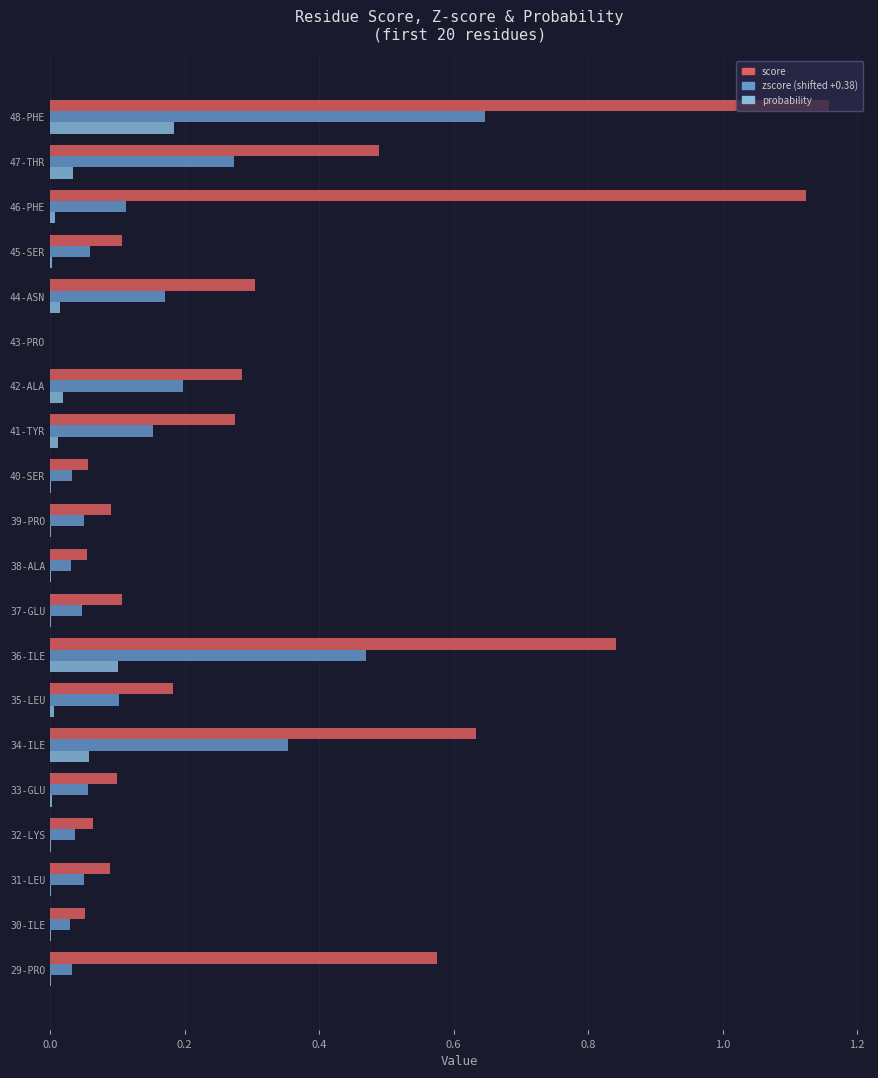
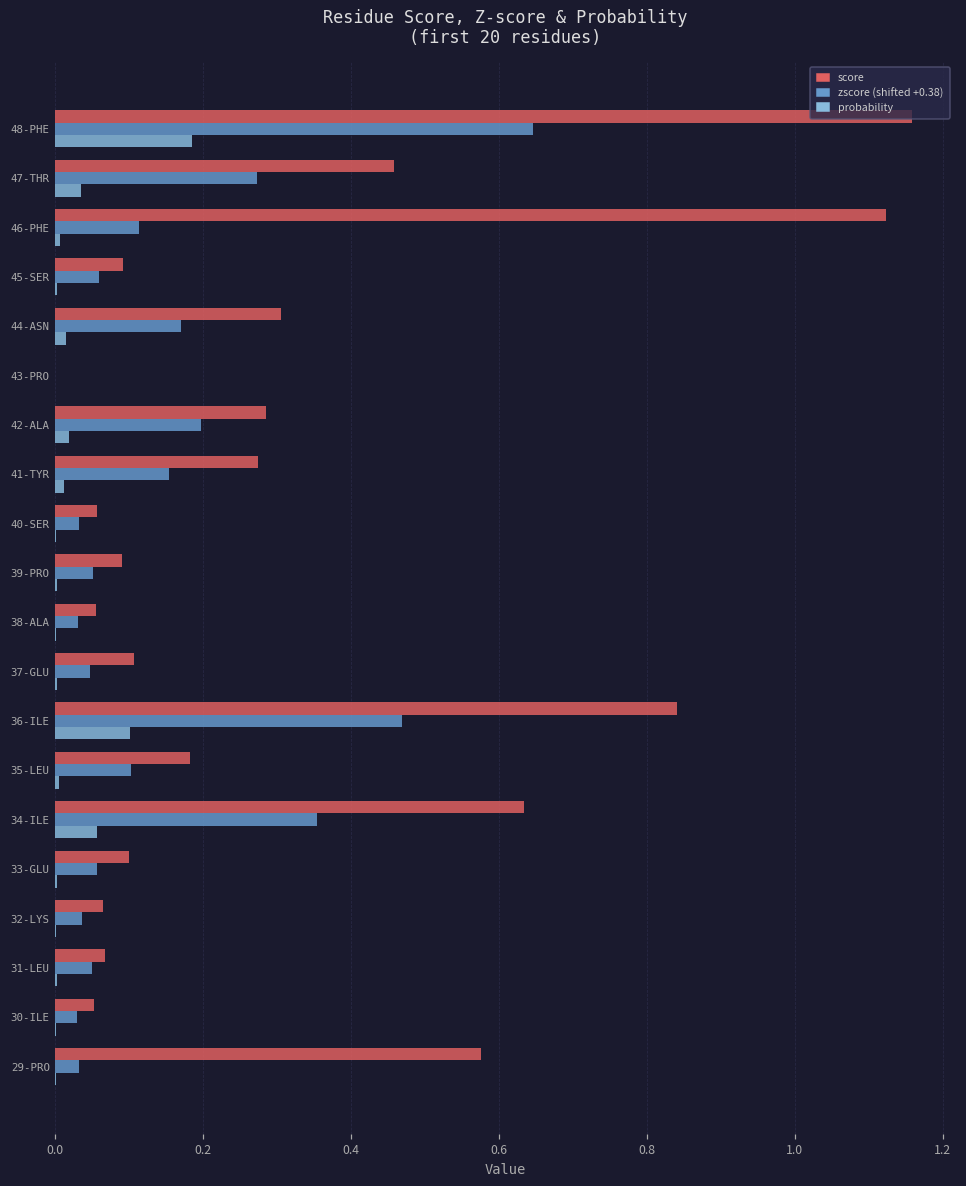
score, 47-THR: 0.49 -> 0.46
score, 45-SER: 0.11 -> 0.09
score, 31-LEU: 0.09 -> 0.07
